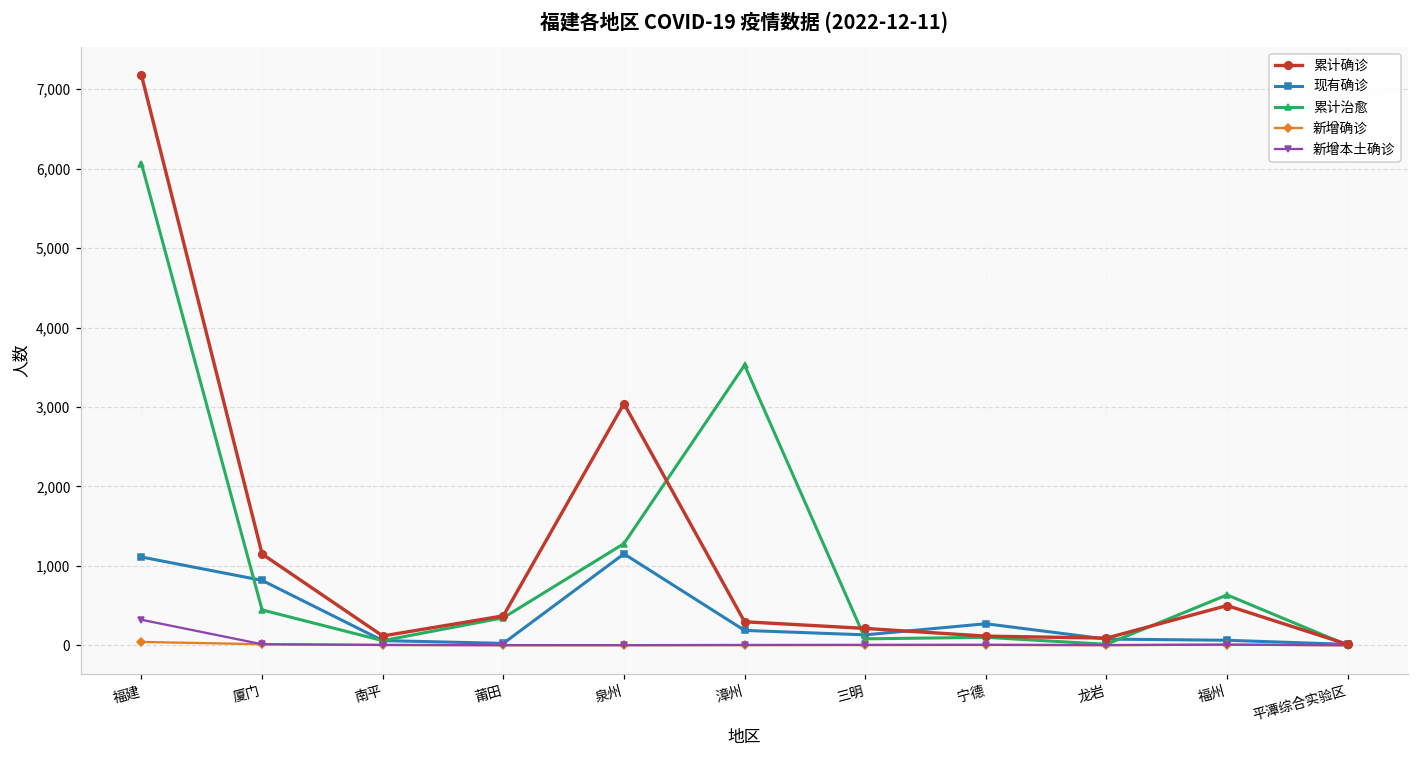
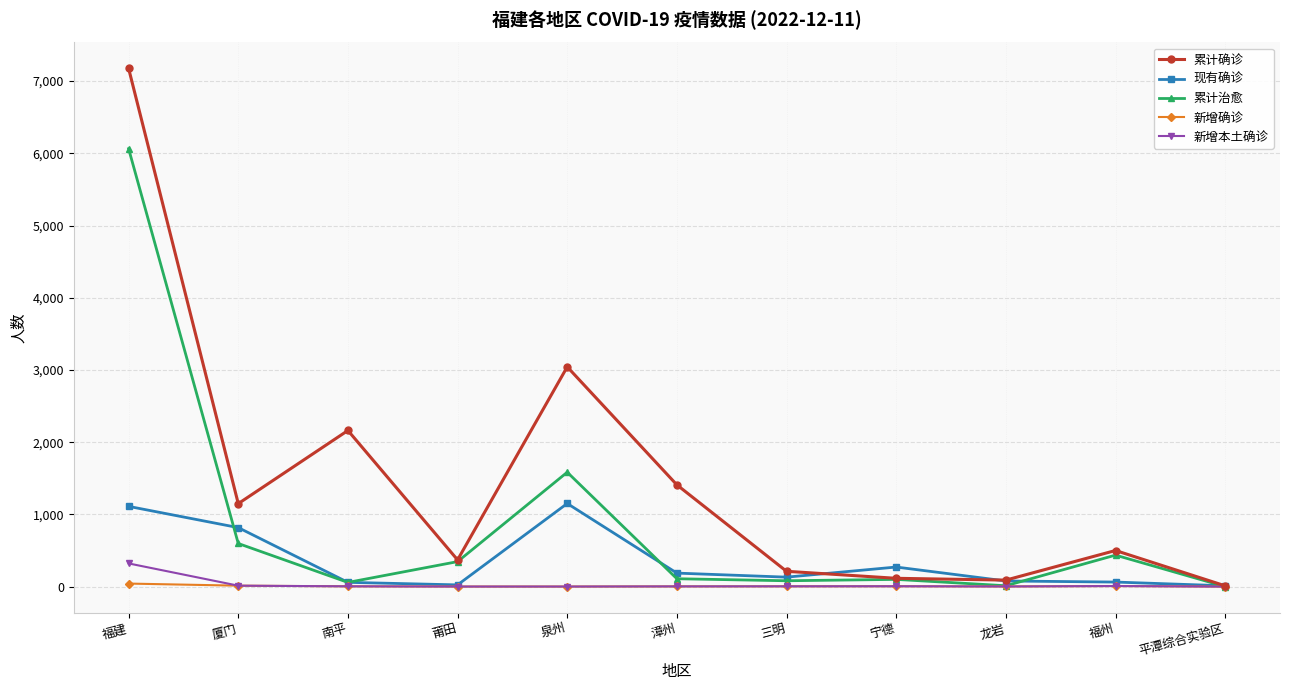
累计治愈, 厦门: 400 -> 600
累计确诊, 南平: 100 -> 2,200
累计治愈, 泉州: 1,300 -> 1,600
累计确诊, 漳州: 300 -> 1,400
累计治愈, 漳州: 3,500 -> 100
累计治愈, 福州: 600 -> 400
